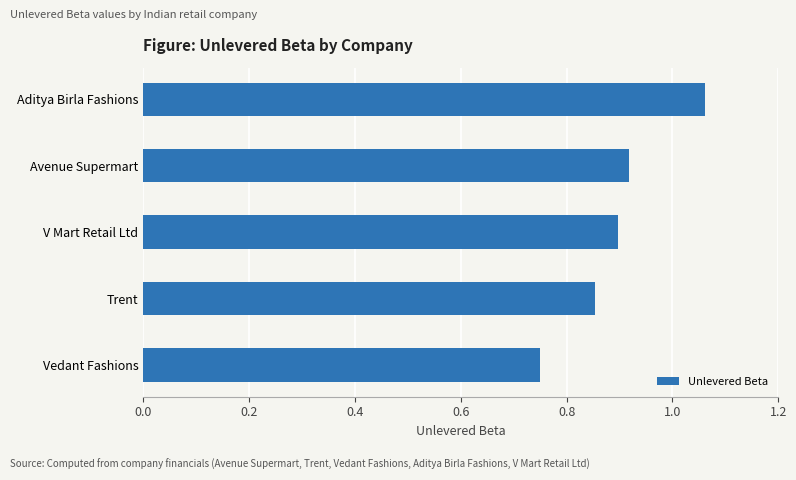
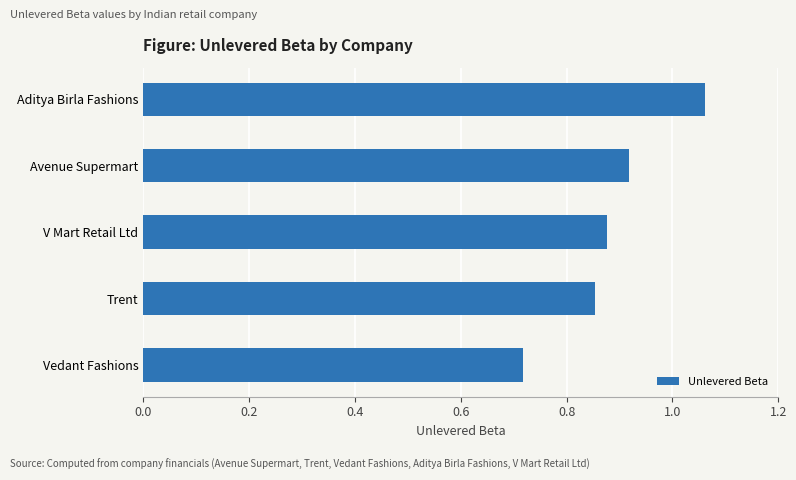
V Mart Retail Ltd: 0.90 -> 0.88
Vedant Fashions: 0.75 -> 0.72
